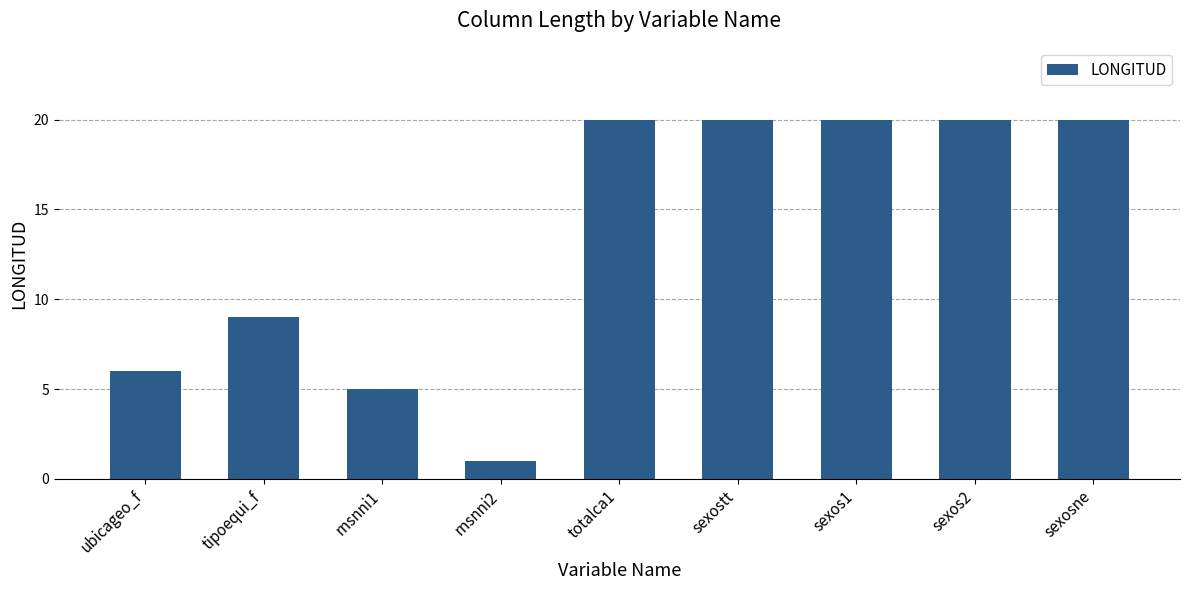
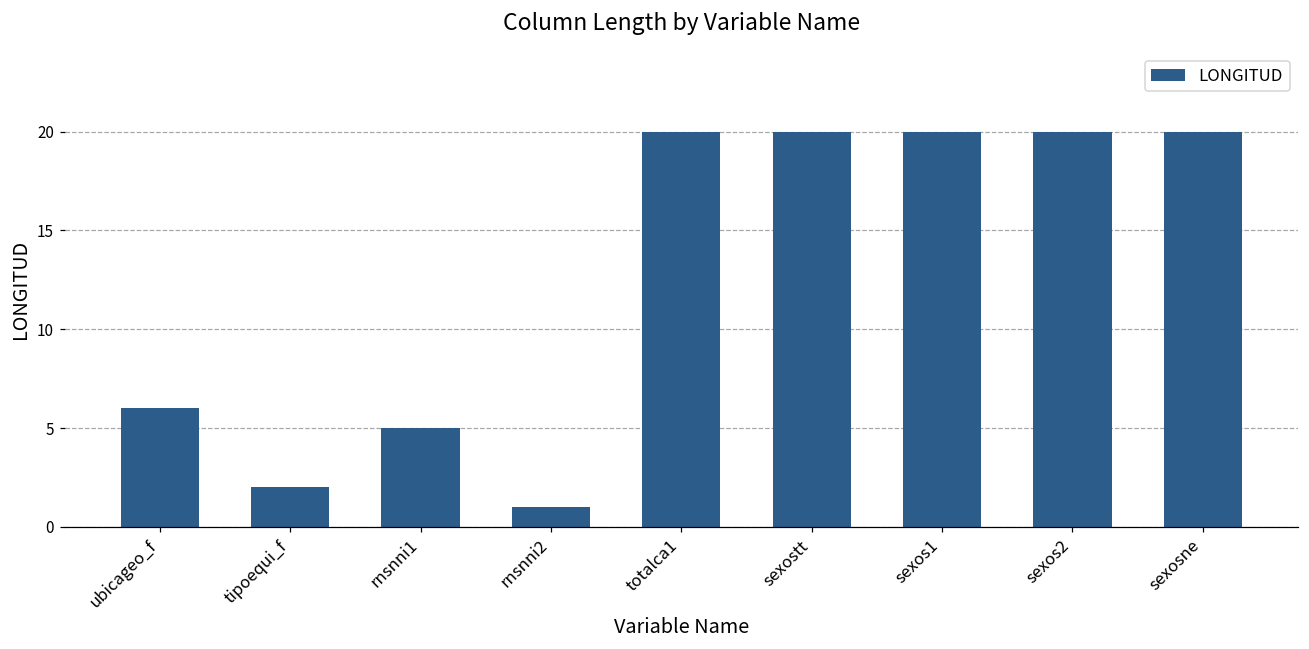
tipoequi_f: 9 -> 2
